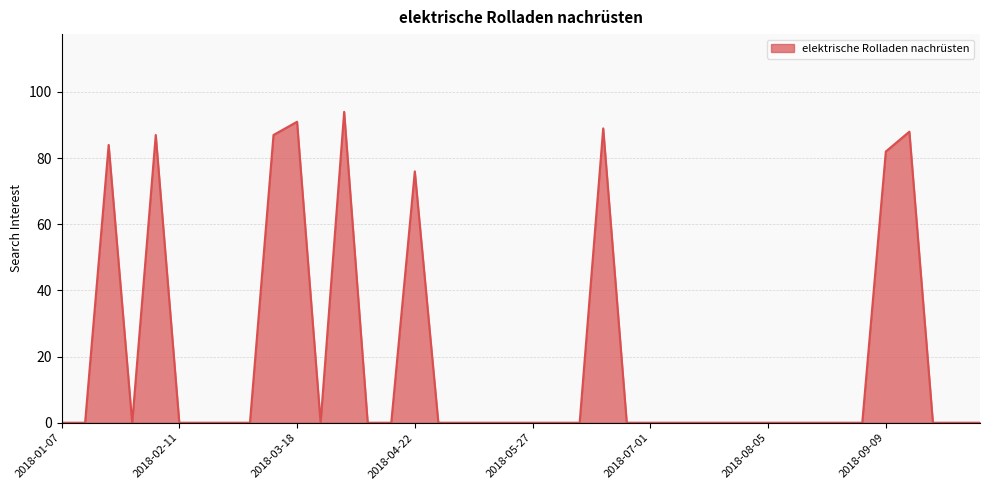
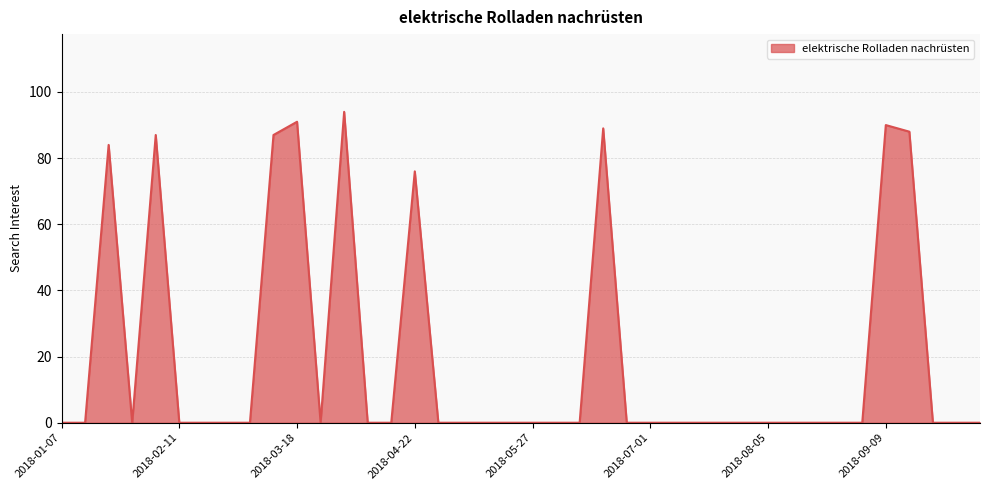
2018-09-09: 82 -> 90
